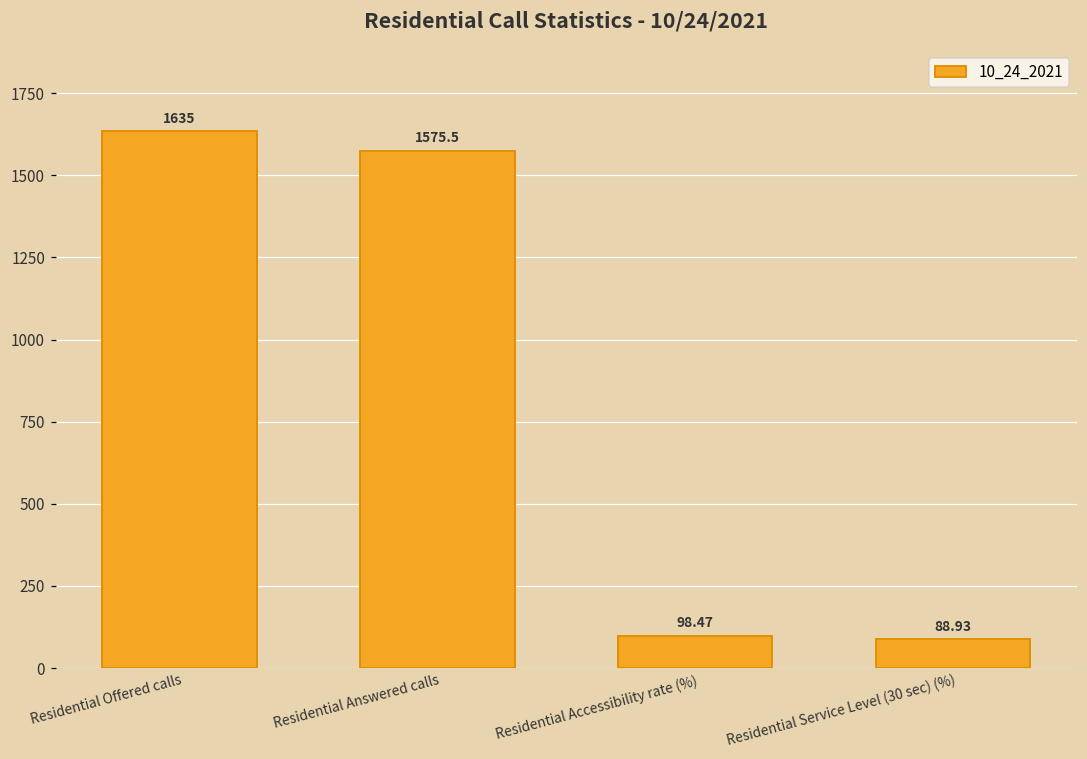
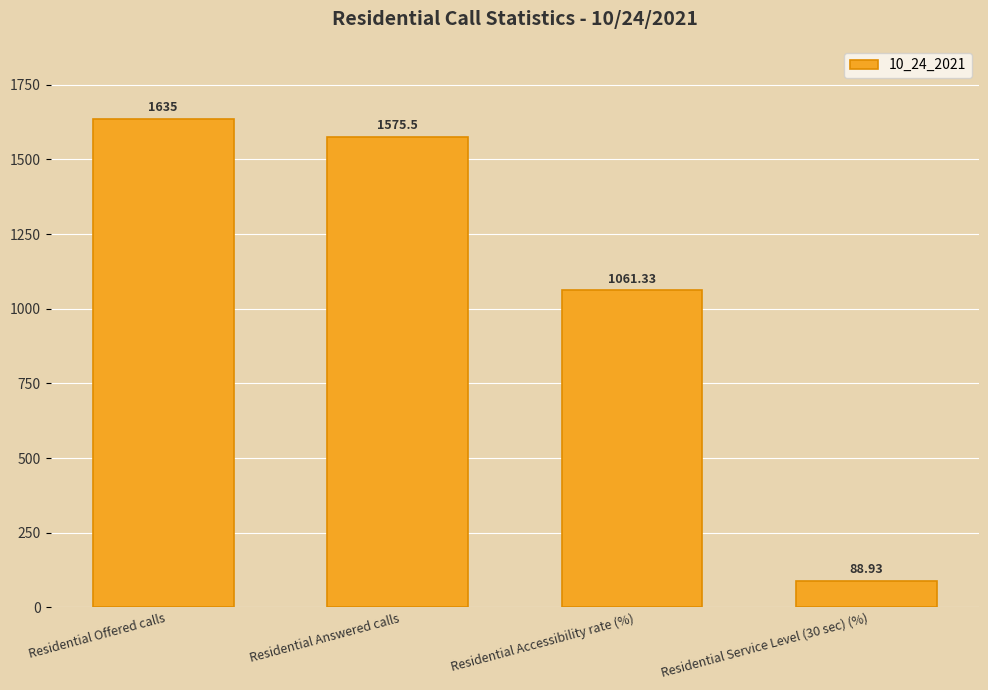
Residential Accessibility rate (%): 98.47 -> 1061.33
